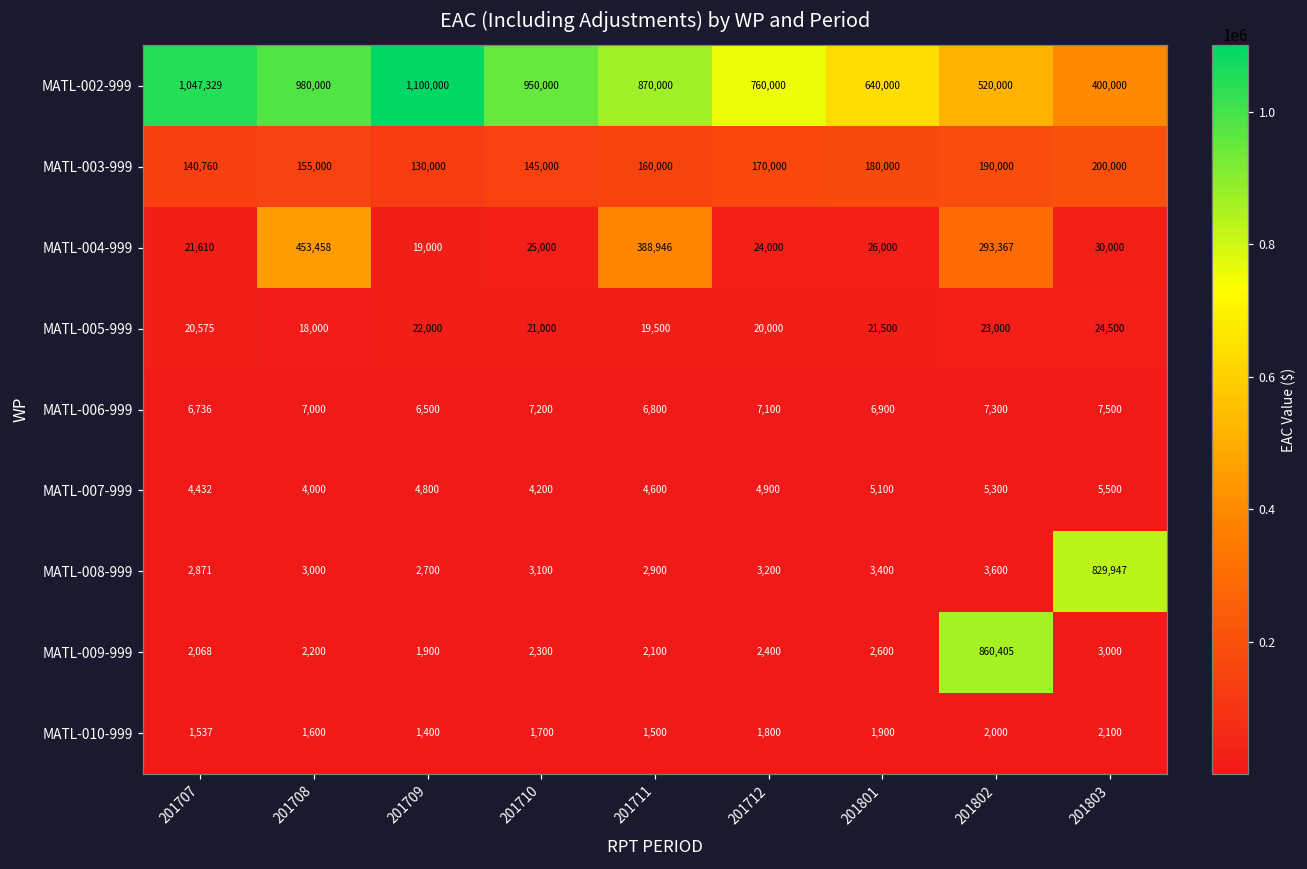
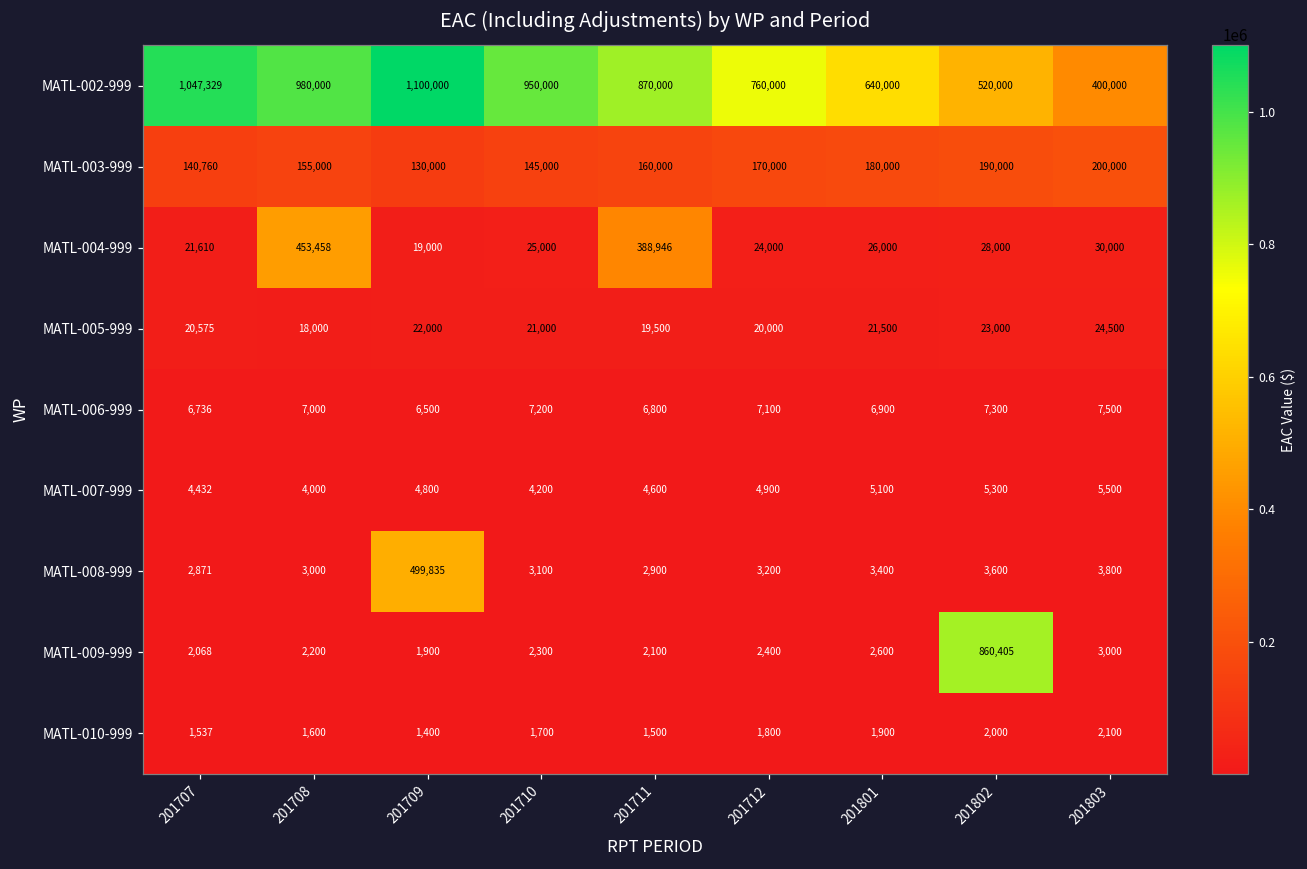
MATL-004-999, 201802: 293,367 -> 28,000
MATL-008-999, 201709: 2,700 -> 499,835
MATL-008-999, 201803: 829,947 -> 3,800
